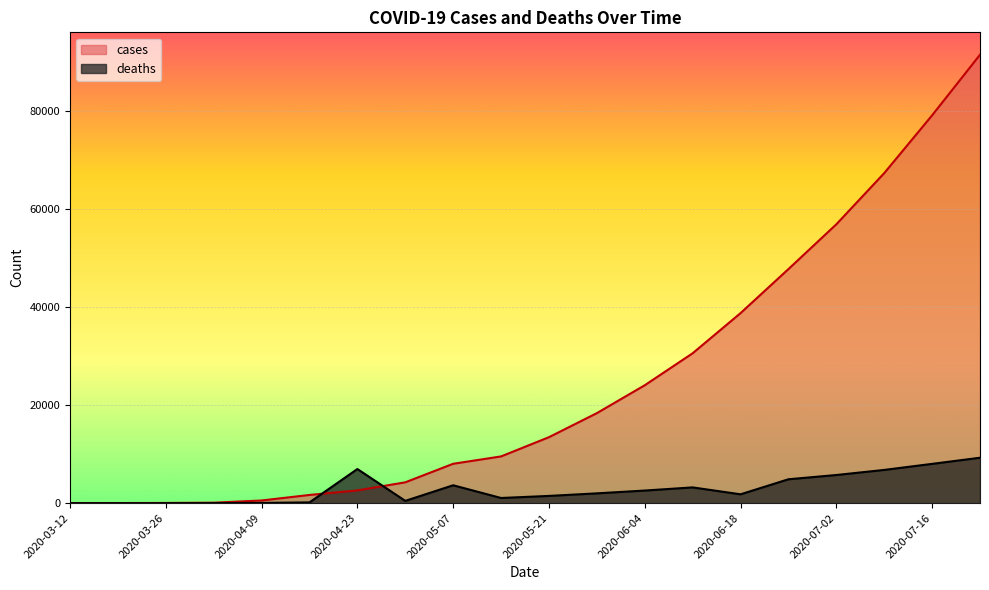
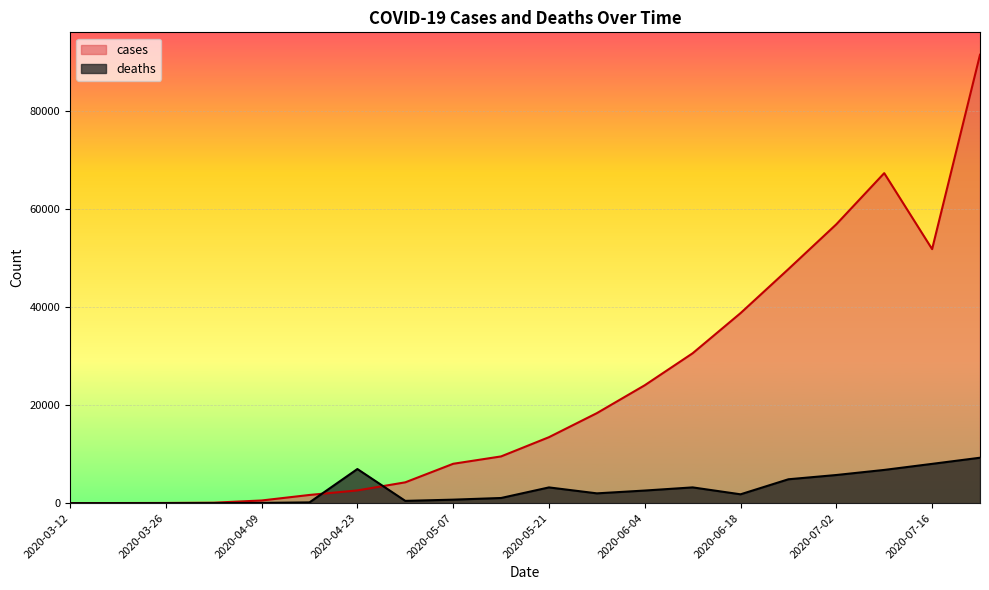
deaths, 2020-05-07: 4000 -> 1000
deaths, 2020-05-21: 1000 -> 3000
cases, 2020-07-16: 79000 -> 52000
